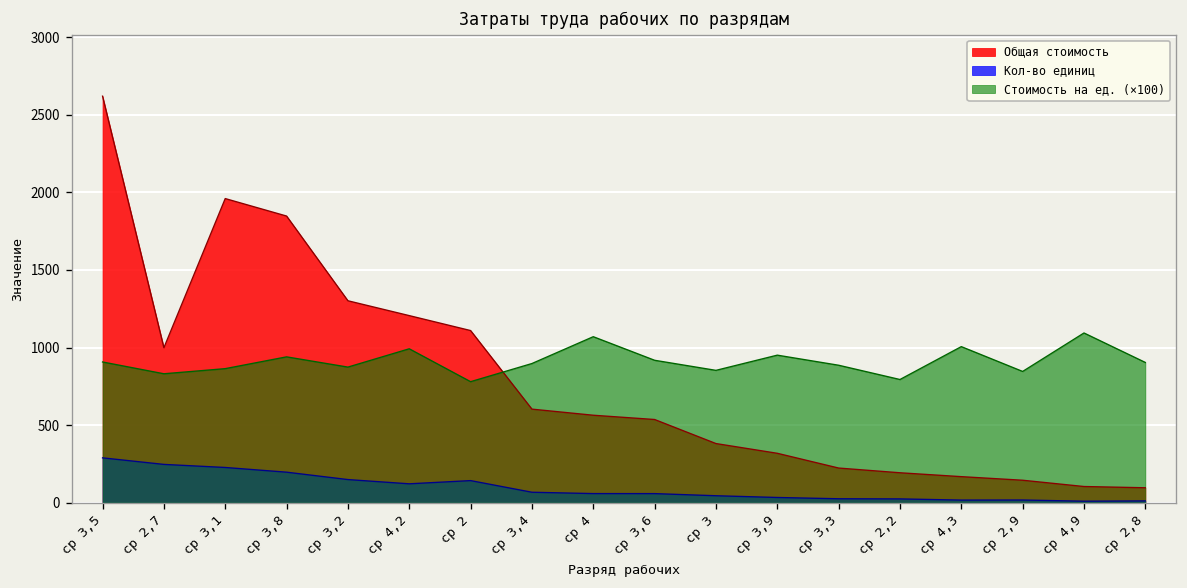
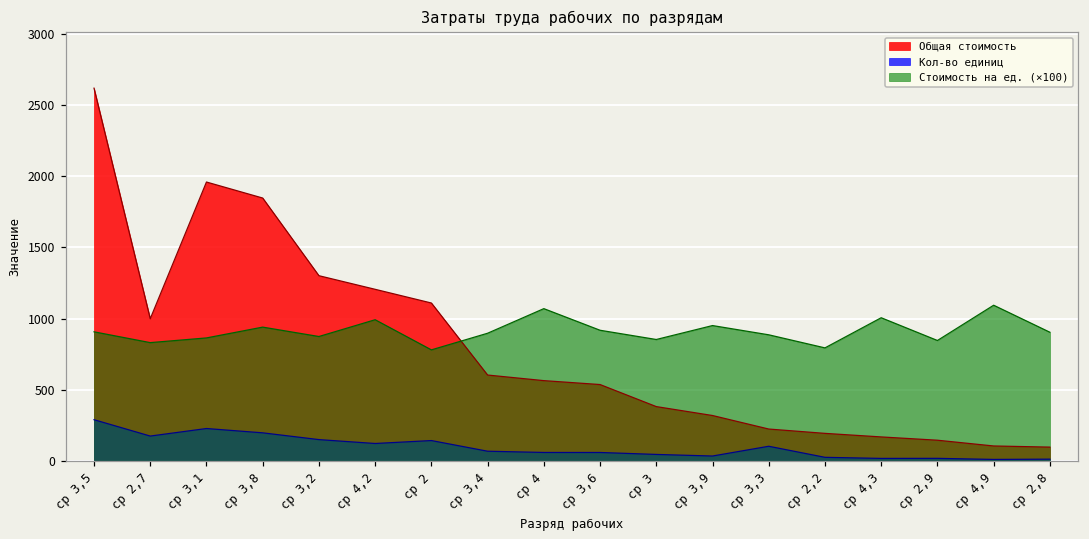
Кол-во единиц, ср 2,7: 250 -> 170
Кол-во единиц, ср 3,3: 30 -> 100
